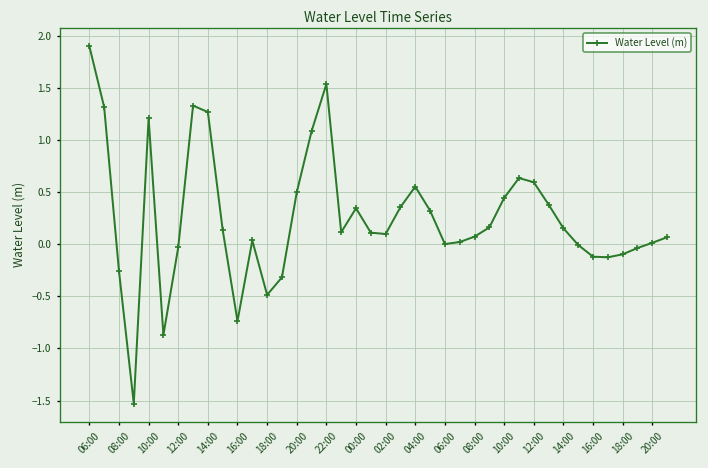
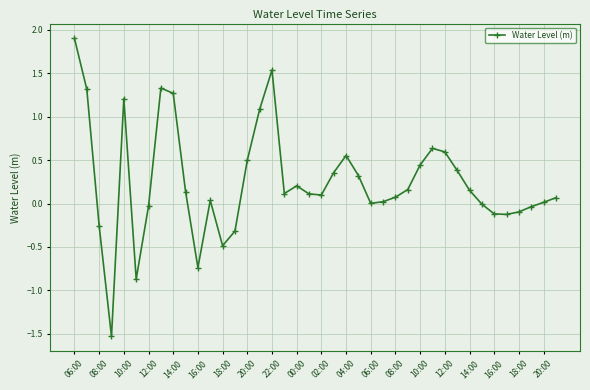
00:00: 0.3 -> 0.2
